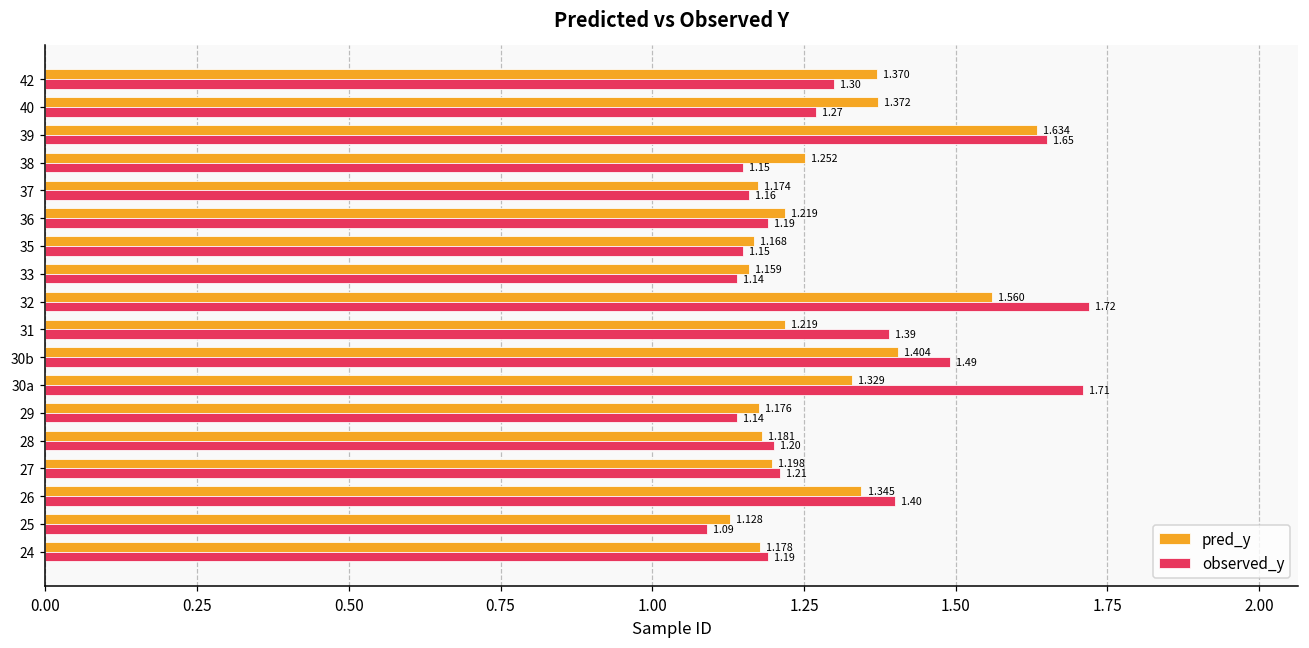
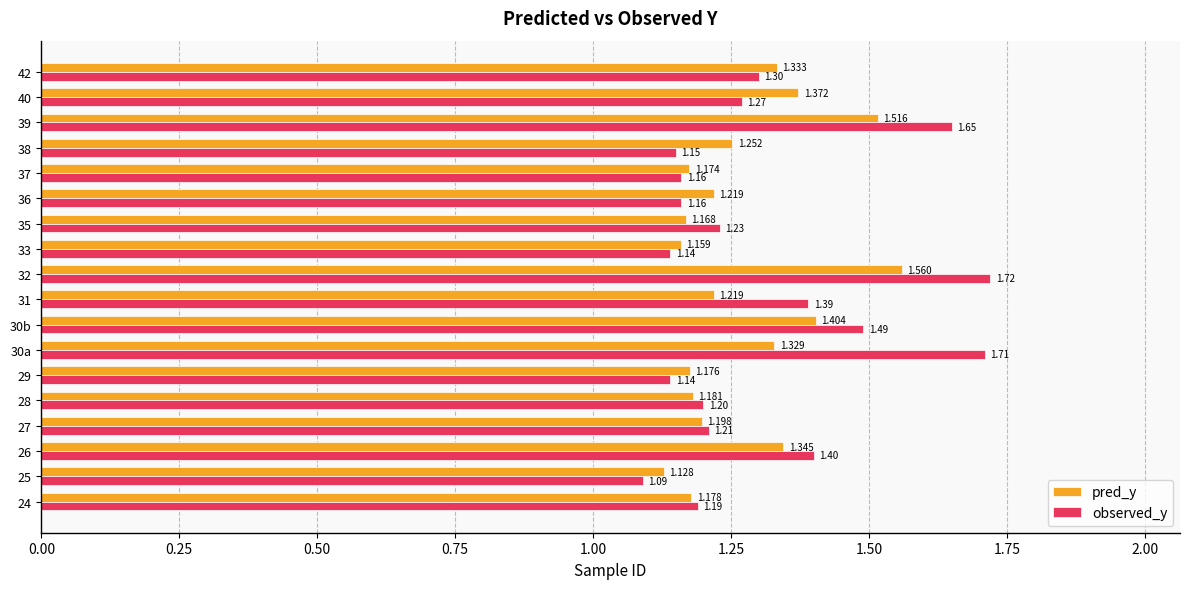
pred_y, 42: 1.370 -> 1.333
pred_y, 39: 1.634 -> 1.516
observed_y, 36: 1.19 -> 1.16
observed_y, 35: 1.15 -> 1.23
